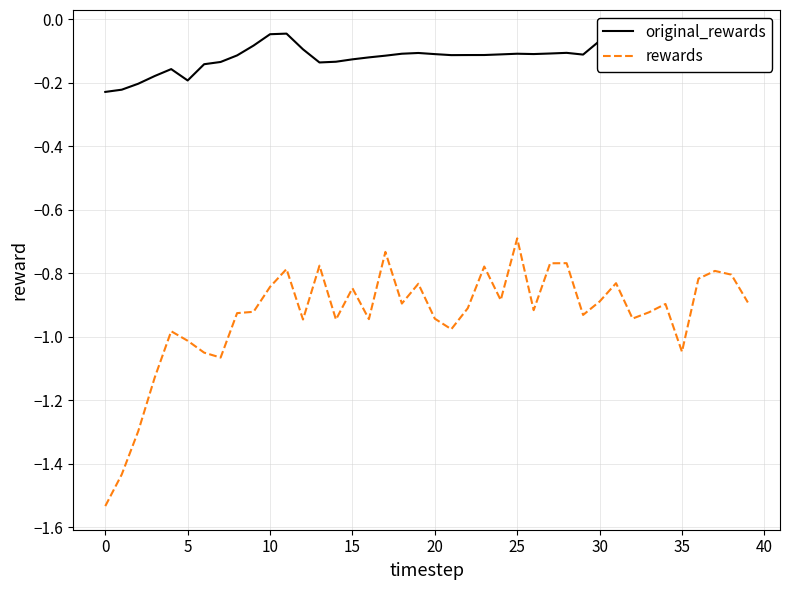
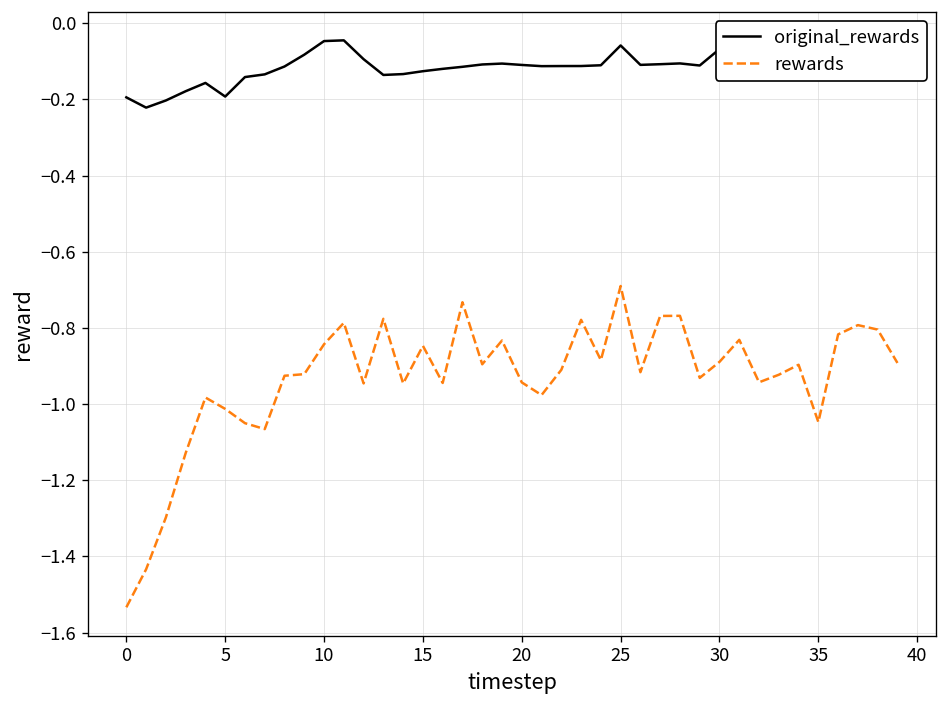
original_rewards, 0: -0.23 -> -0.19
original_rewards, 25: -0.11 -> -0.06
